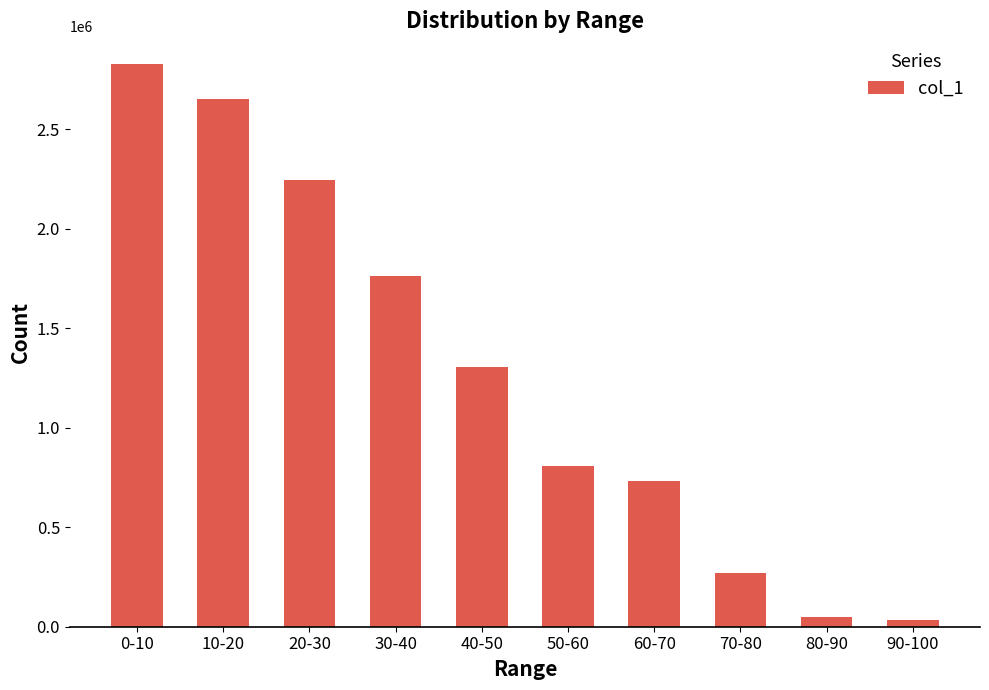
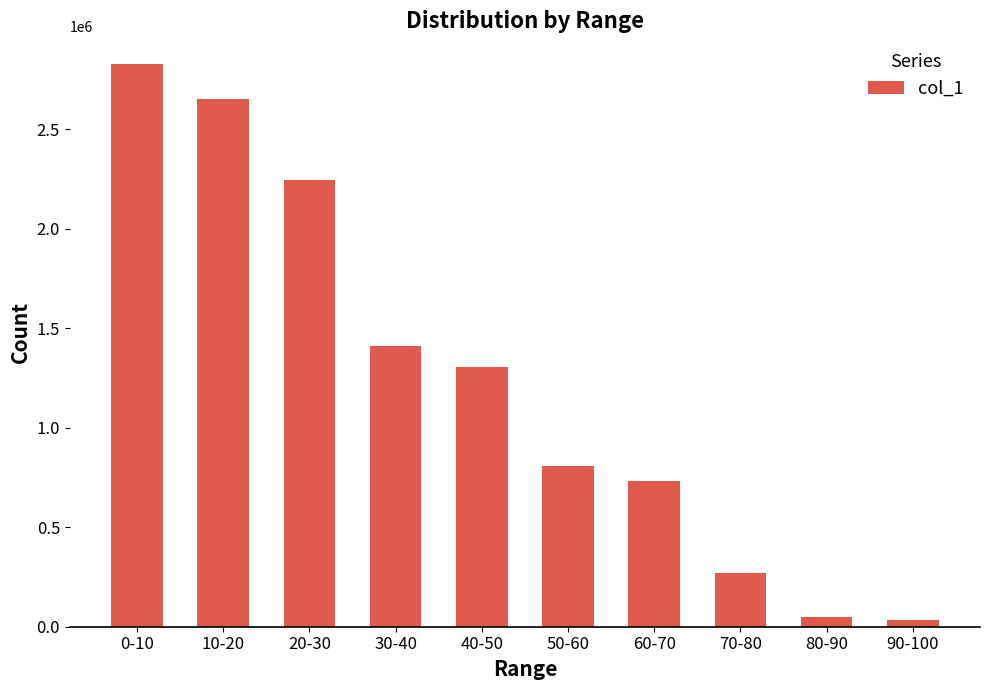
30-40: 1760000 -> 1410000
